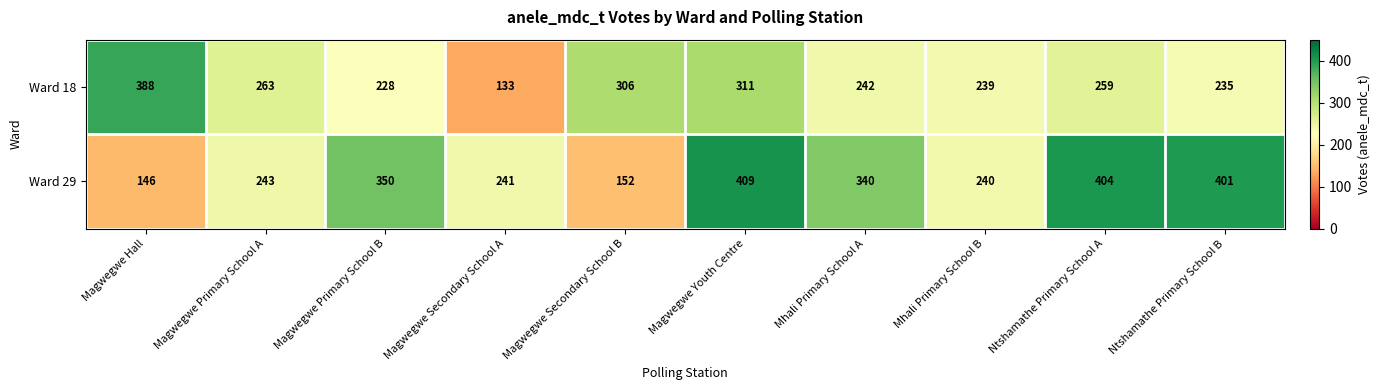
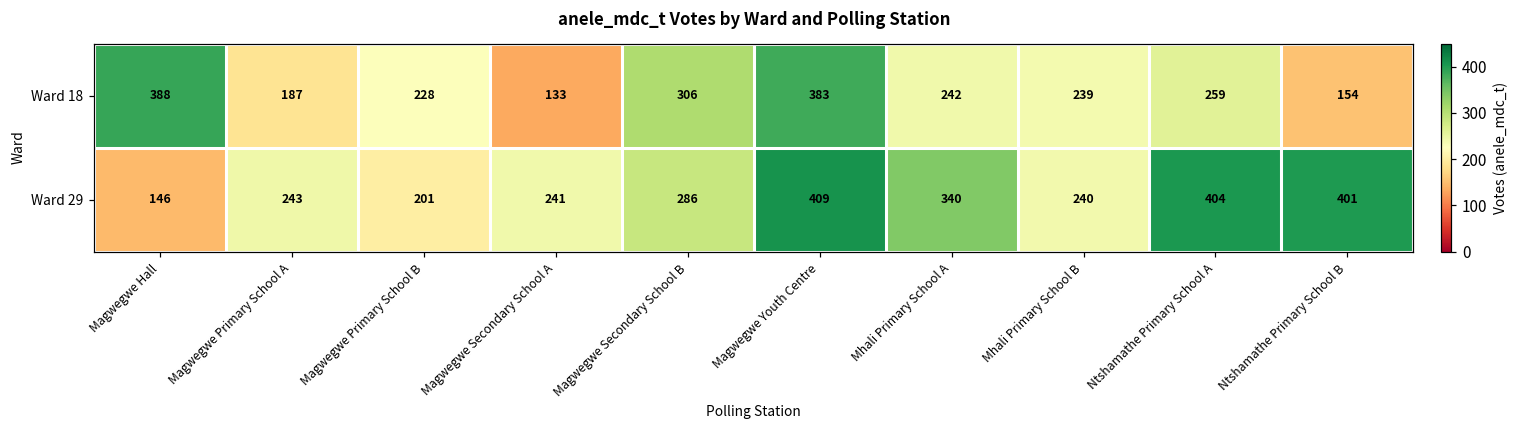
Ward 18, Magwegwe Primary School A: 263 -> 187
Ward 18, Magwegwe Youth Centre: 311 -> 383
Ward 18, Ntshamathe Primary School B: 235 -> 154
Ward 29, Magwegwe Primary School B: 350 -> 201
Ward 29, Magwegwe Secondary School B: 152 -> 286
